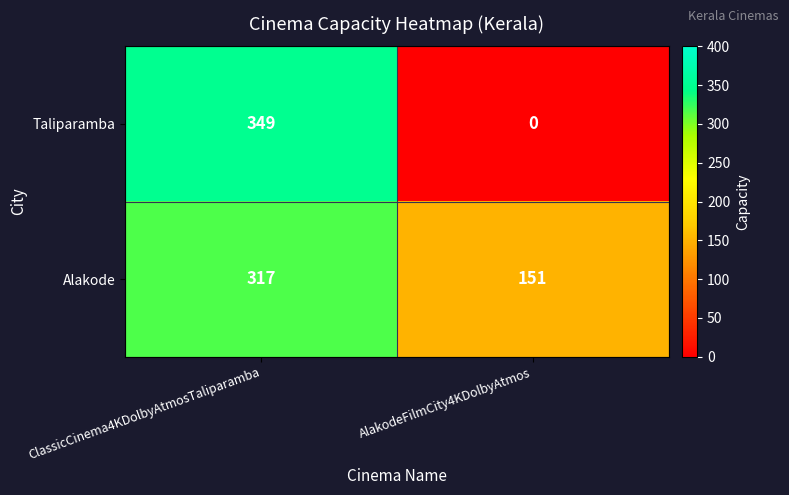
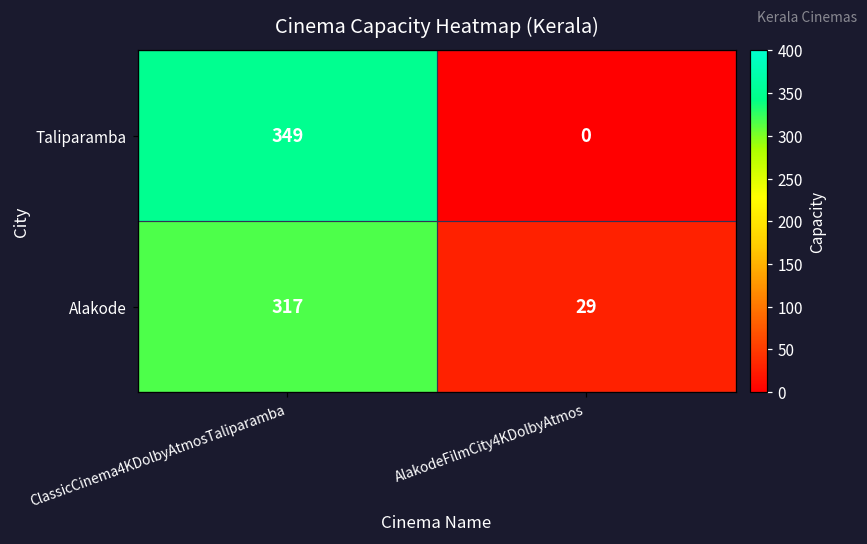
Alakode, AlakodeFilmCity4KDolbyAtmos: 151 -> 29
